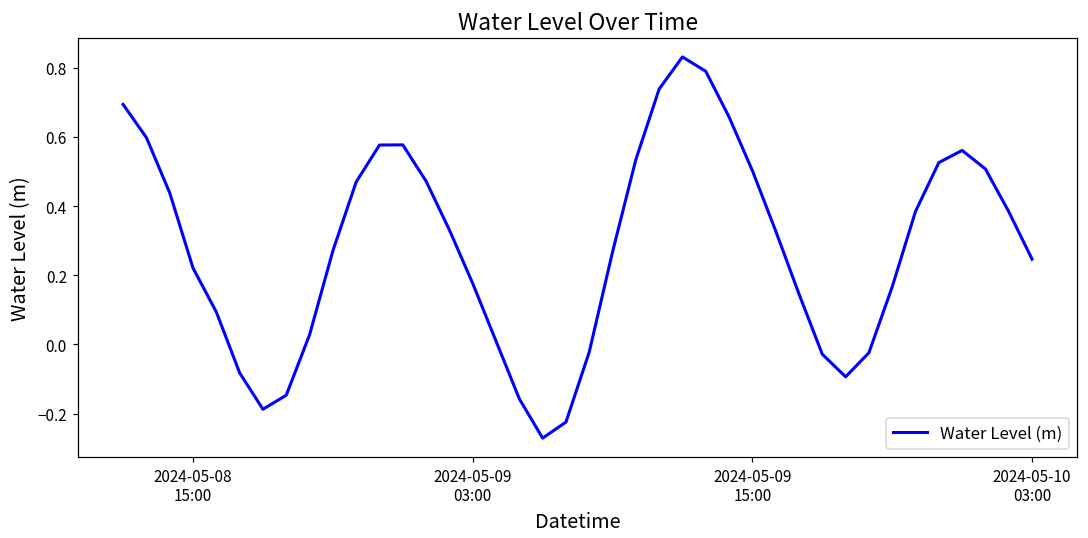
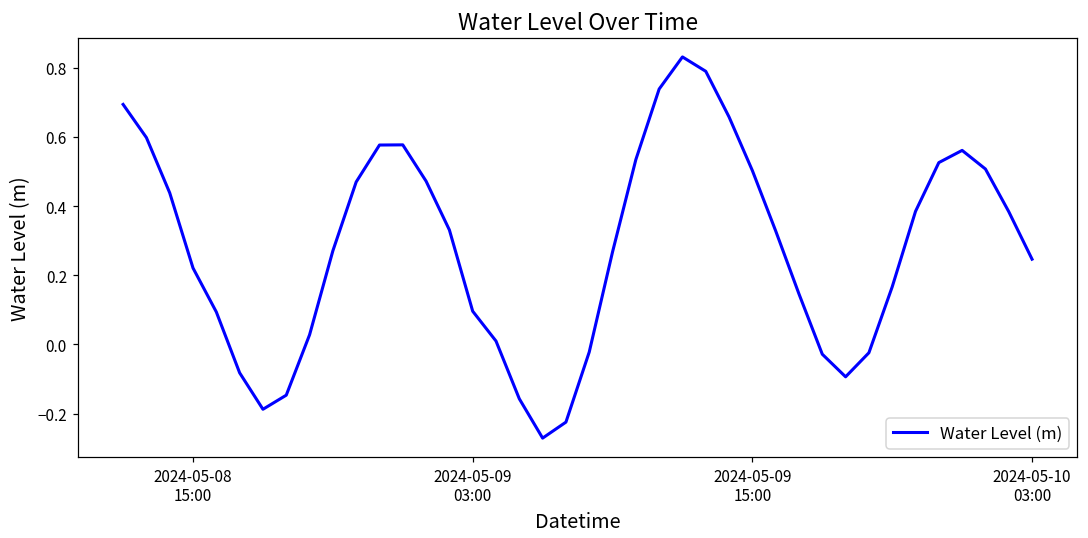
2024-05-09 03:00: 0.18 -> 0.10
